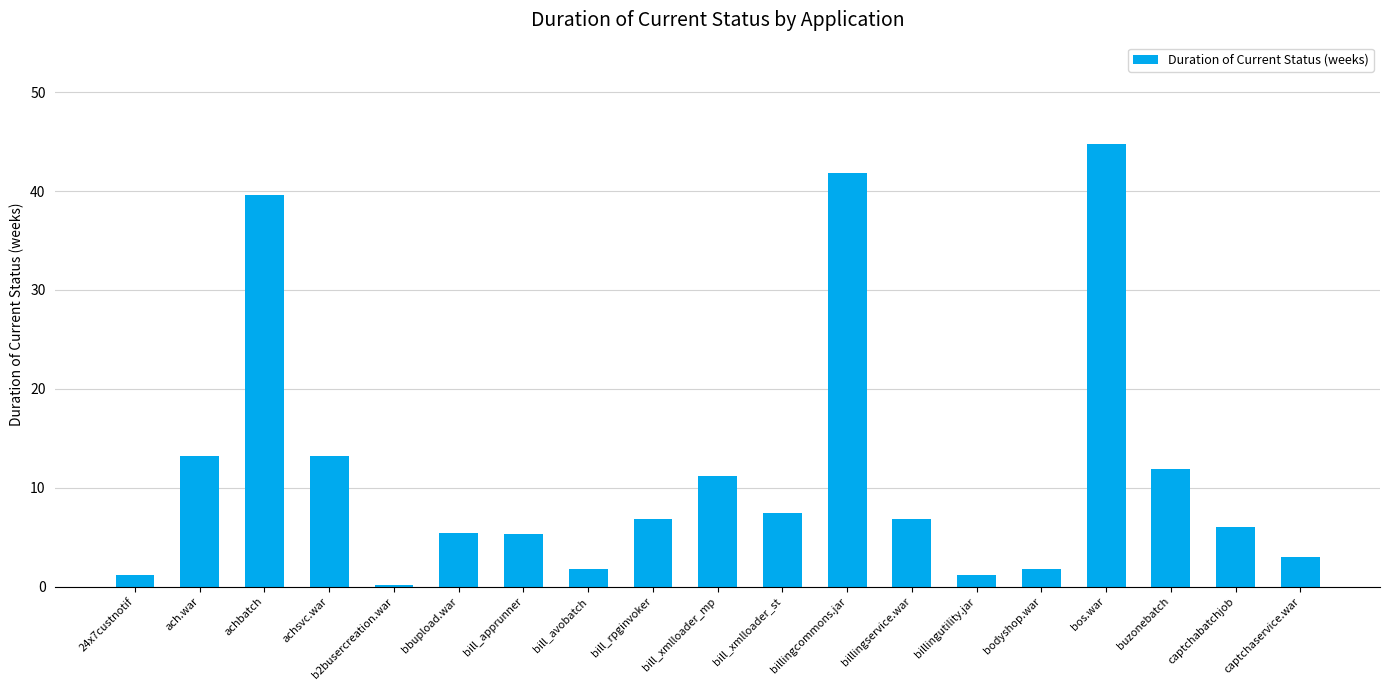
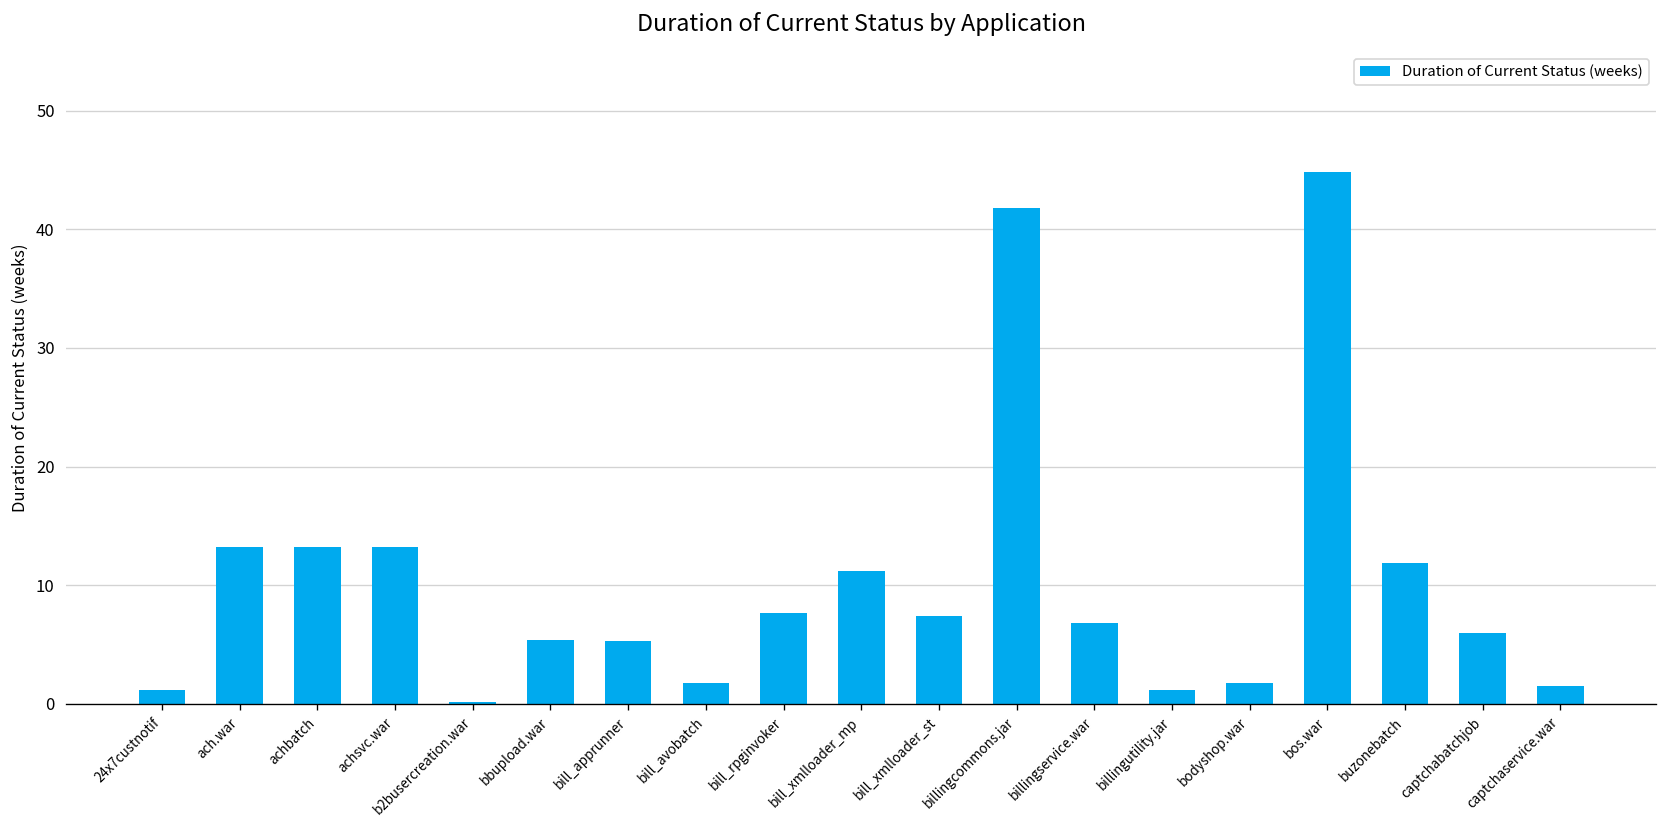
achbatch: 40 -> 13
bill_rpginvoker: 7 -> 8
captchaservice.war: 3 -> 2
